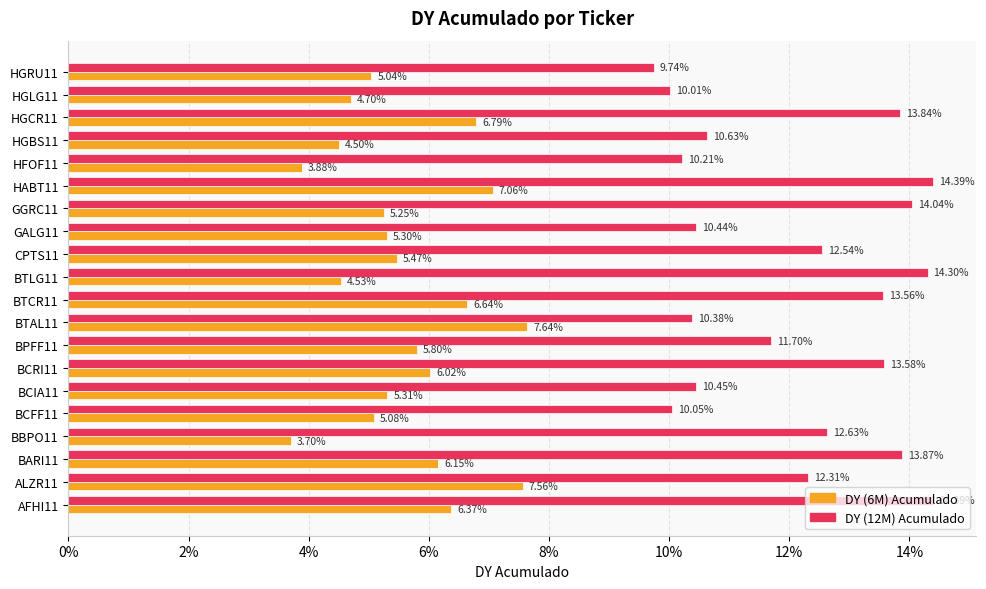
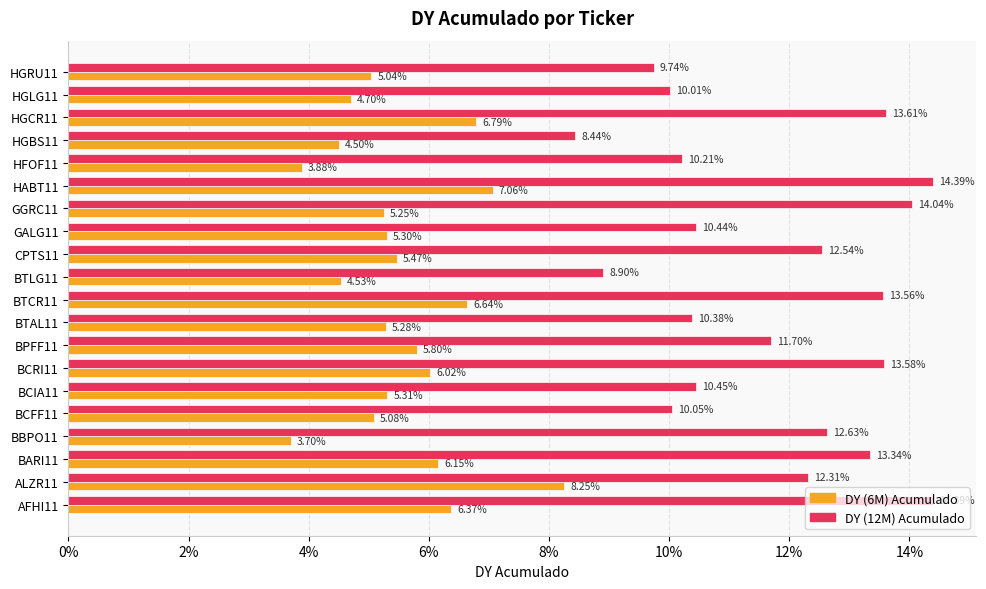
DY (12M) Acumulado, HGCR11: 13.84% -> 13.61%
DY (12M) Acumulado, HGBS11: 10.63% -> 8.44%
DY (12M) Acumulado, BTLG11: 14.30% -> 8.90%
DY (6M) Acumulado, BTAL11: 7.64% -> 5.28%
DY (12M) Acumulado, BARI11: 13.87% -> 13.34%
DY (6M) Acumulado, ALZR11: 7.56% -> 8.25%
